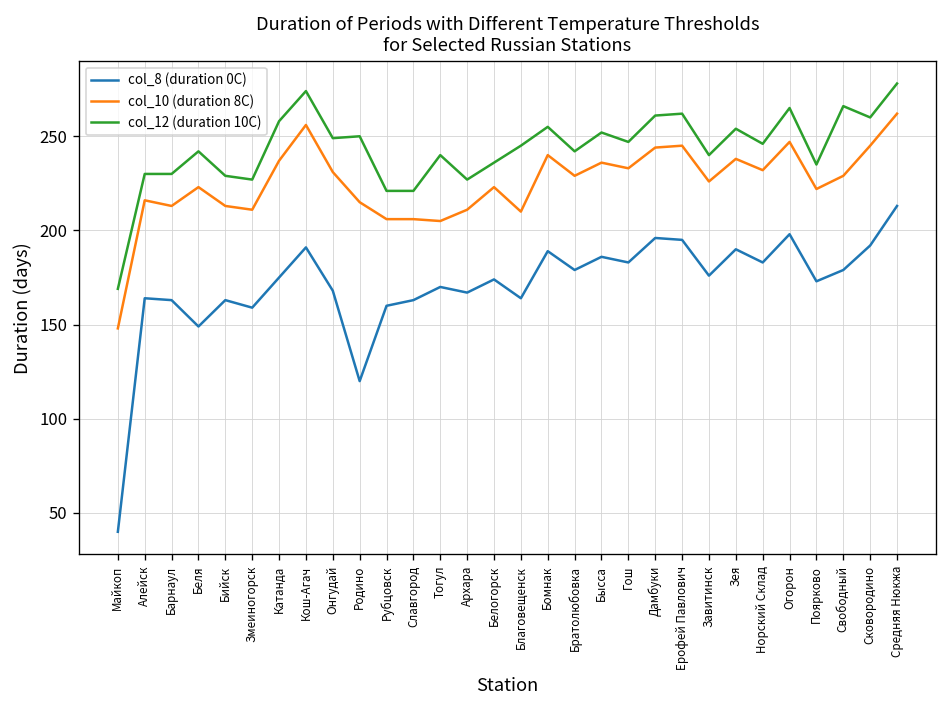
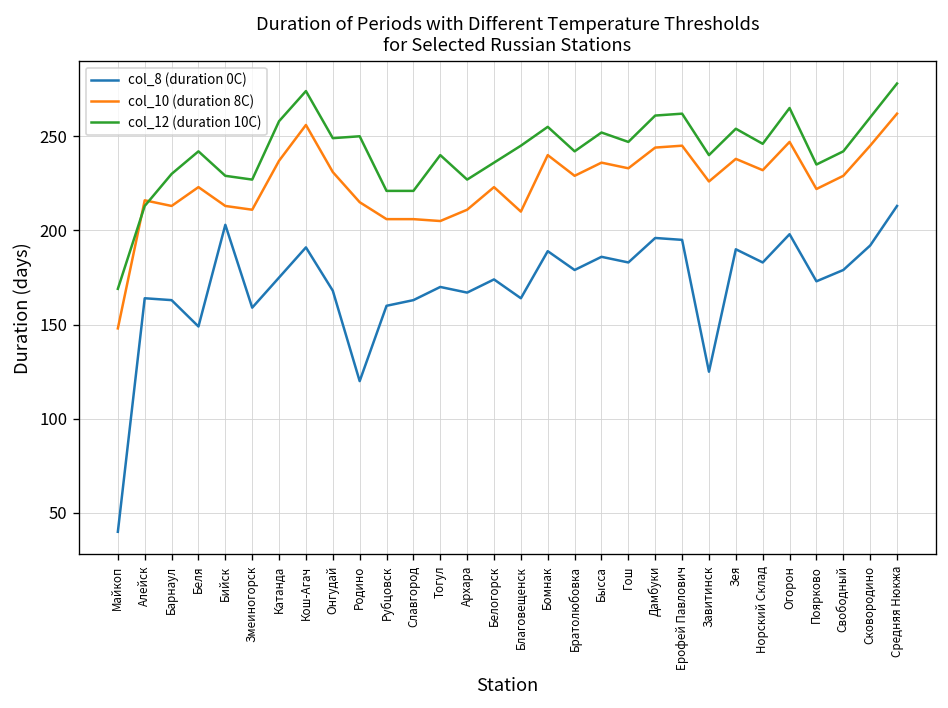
col_12 (duration 10C), Алейск: 230 -> 213
col_8 (duration 0C), Бийск: 163 -> 203
col_8 (duration 0C), Завитинск: 176 -> 125
col_12 (duration 10C), Свободный: 266 -> 242
